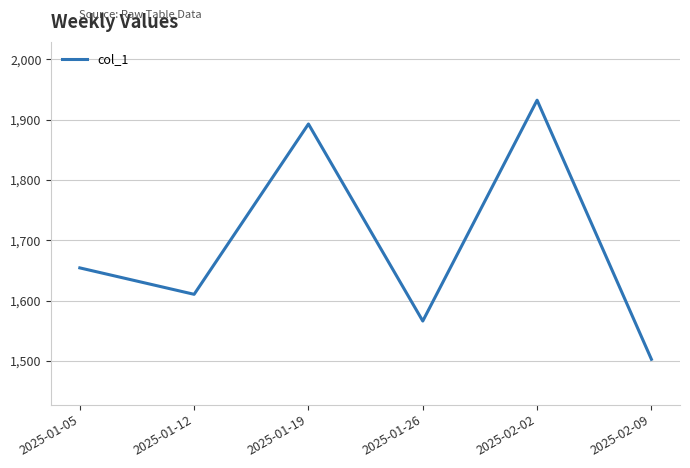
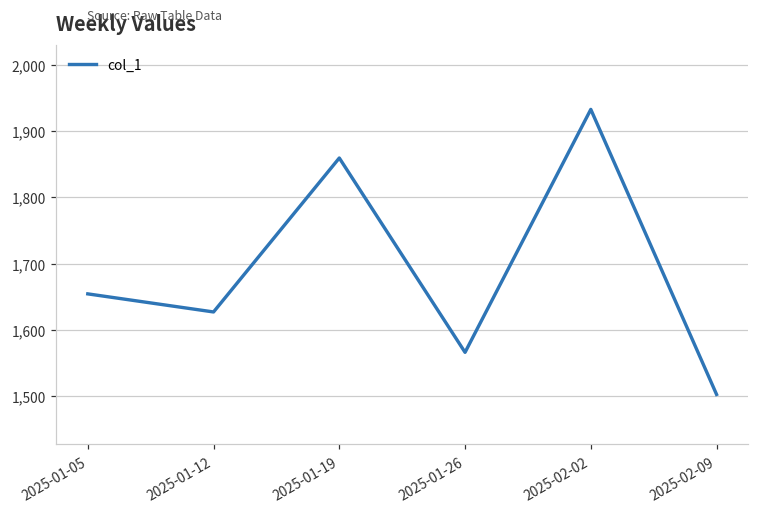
2025-01-12: 1,610 -> 1,630
2025-01-19: 1,890 -> 1,860
